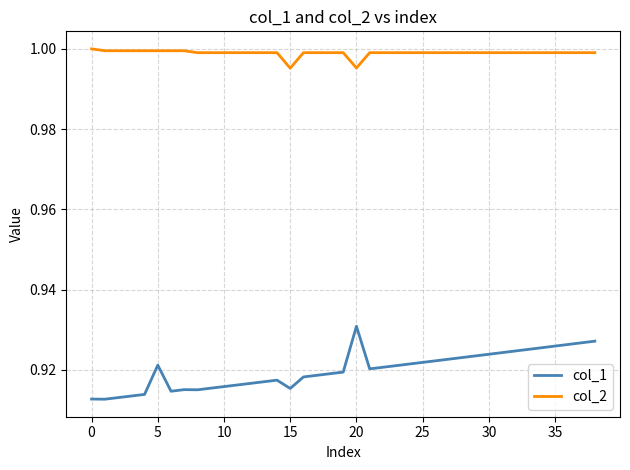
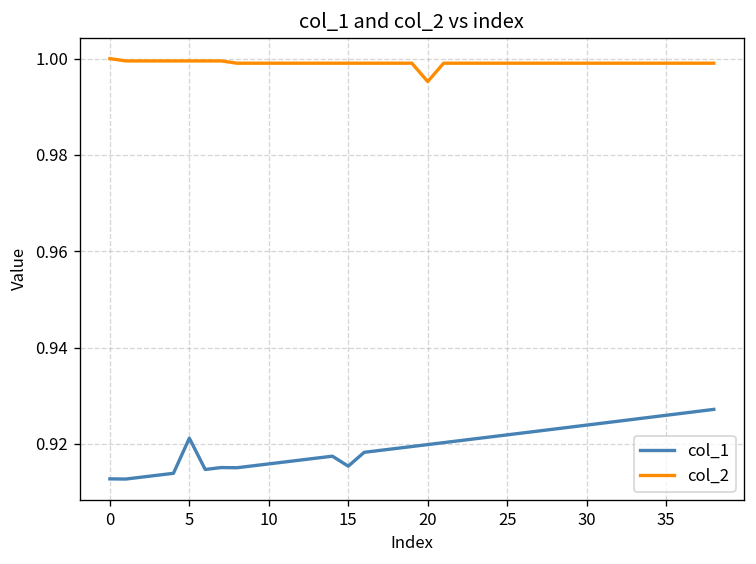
col_2, 15: 0.995 -> 0.999
col_1, 20: 0.931 -> 0.920
